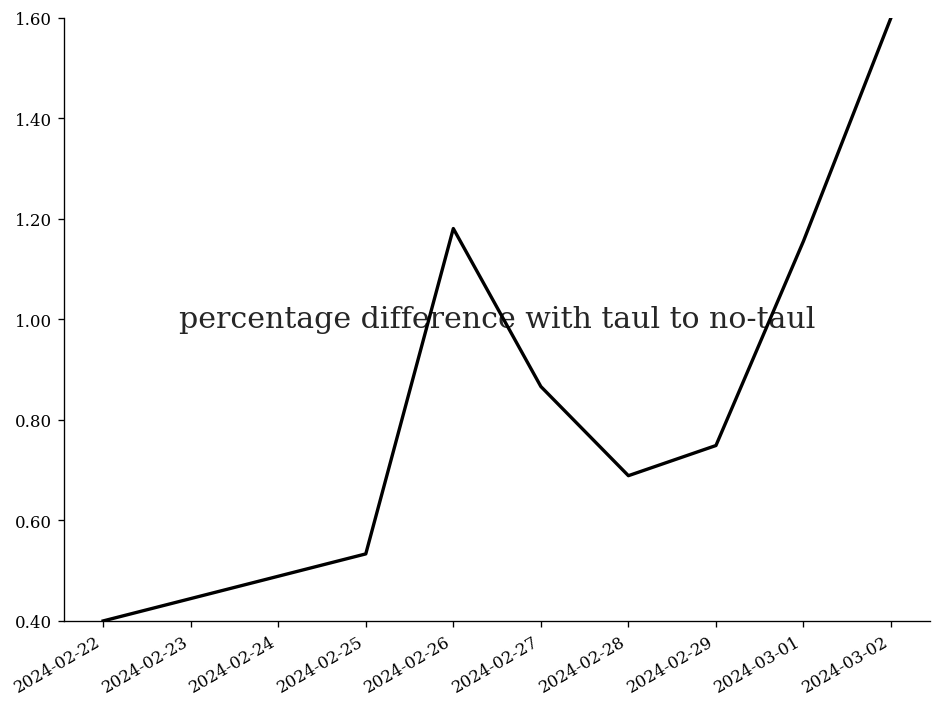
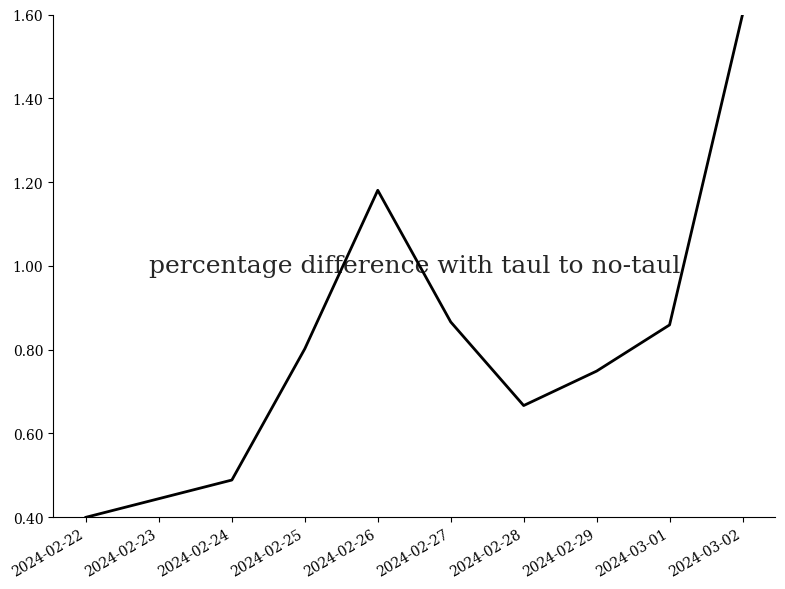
2024-02-25: 0.53 -> 0.80
2024-02-28: 0.69 -> 0.67
2024-03-01: 1.16 -> 0.86
